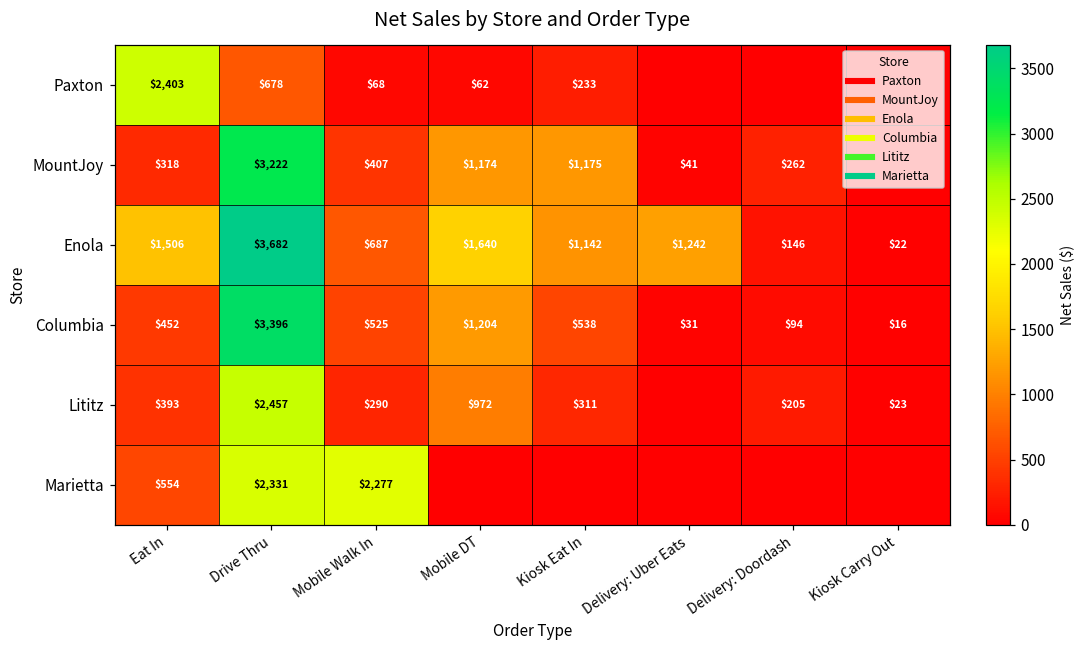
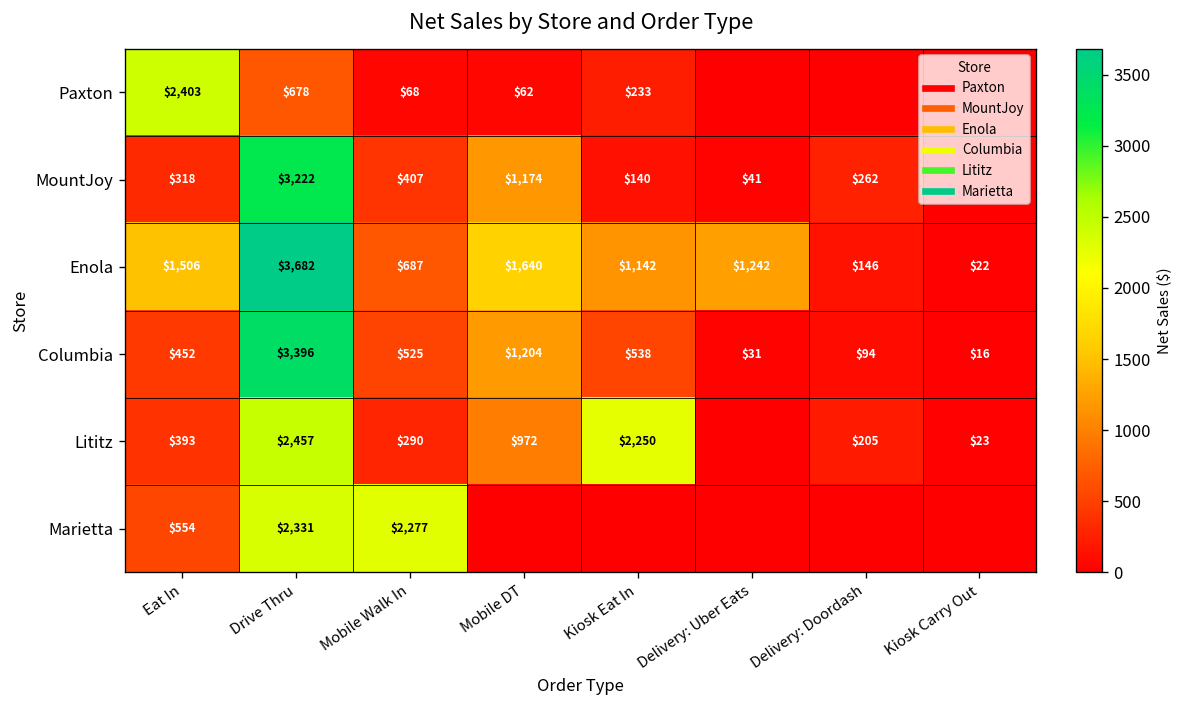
MountJoy, Kiosk Eat In: $1,175 -> $140
Lititz, Kiosk Eat In: $311 -> $2,250
